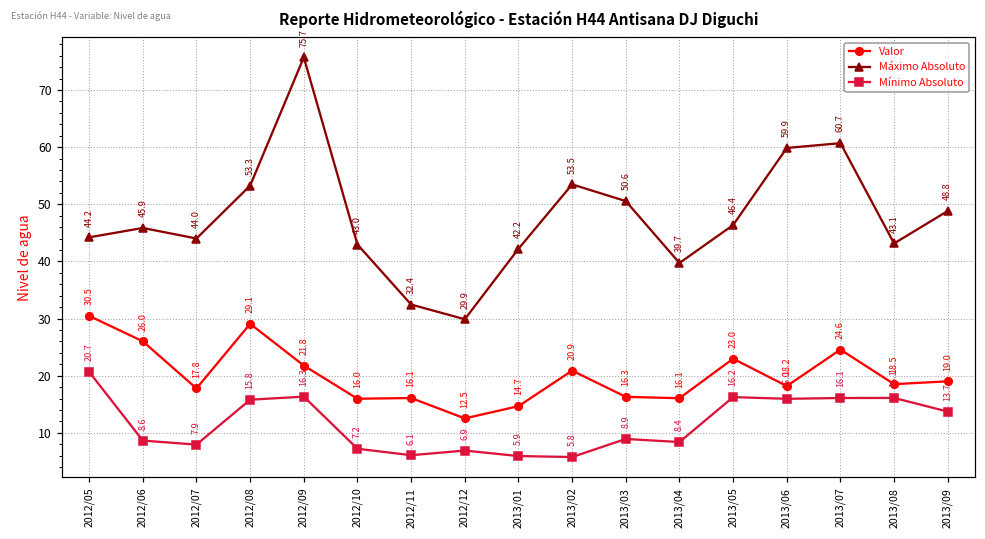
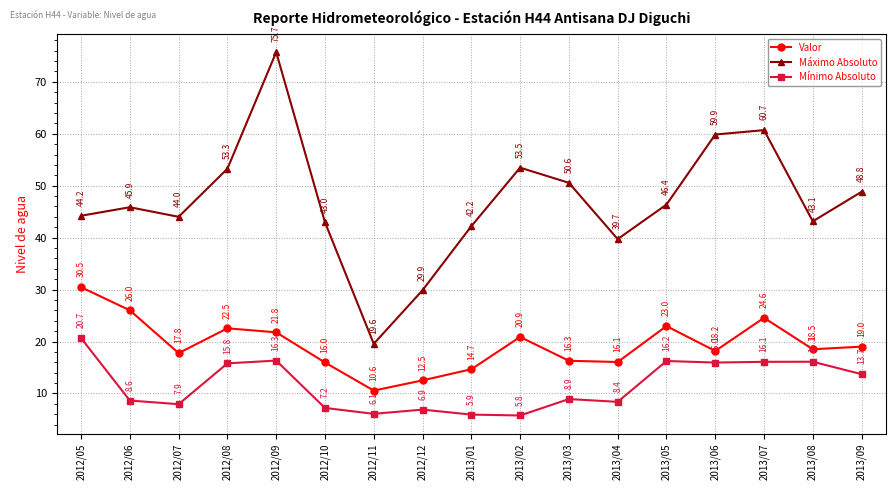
Valor, 2012/08: 29.1 -> 22.5
Valor, 2012/11: 16.1 -> 10.6
Máximo Absoluto, 2012/11: 32.4 -> 19.6
